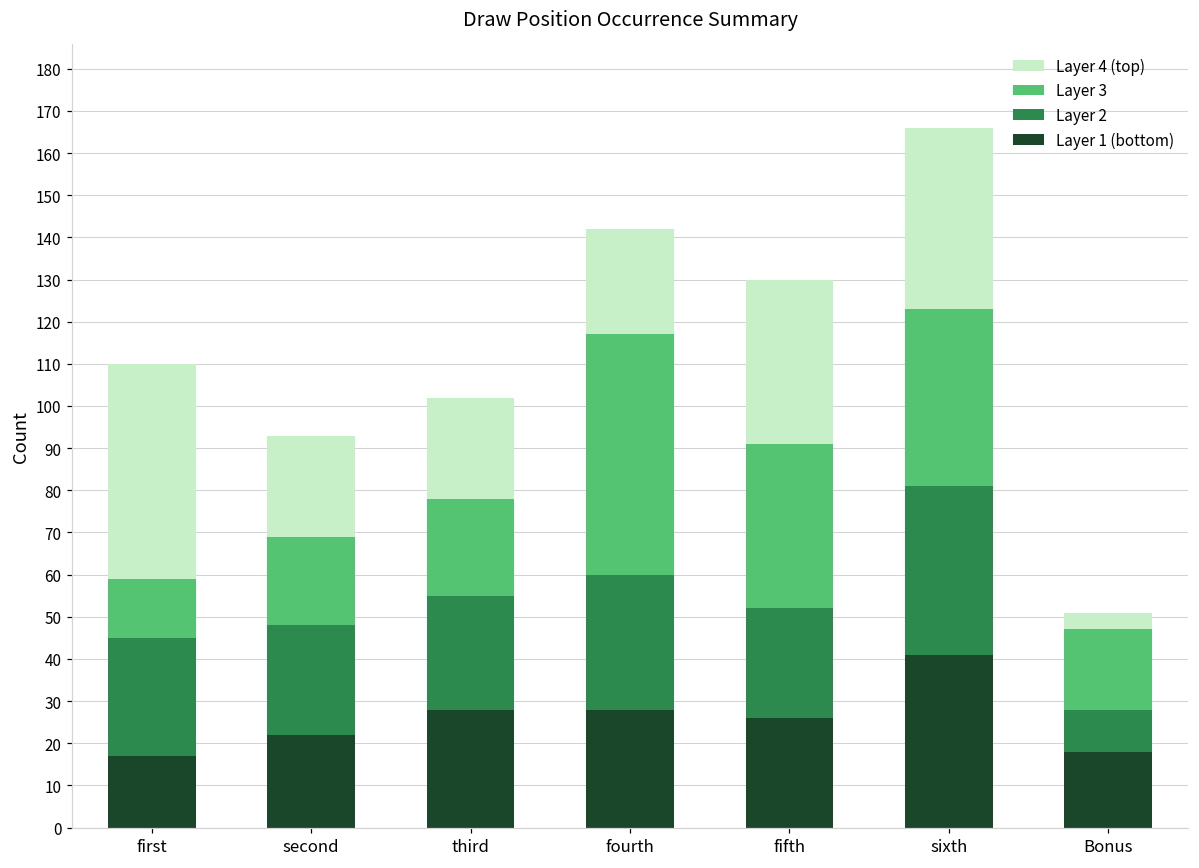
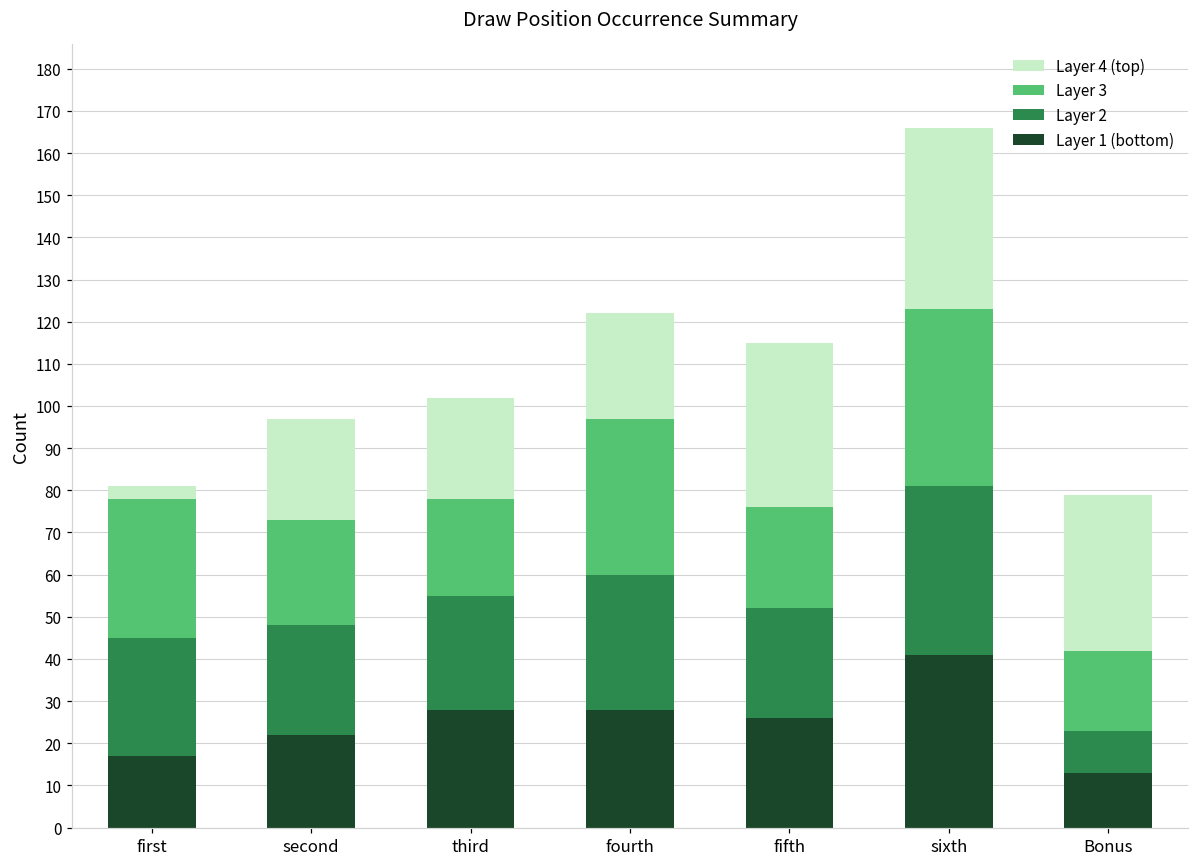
Layer 3, first: 14 -> 33
Layer 4 (top), first: 51 -> 3
Layer 3, second: 21 -> 25
Layer 3, fourth: 57 -> 37
Layer 3, fifth: 39 -> 24
Layer 1 (bottom), Bonus: 18 -> 13
Layer 4 (top), Bonus: 4 -> 37
